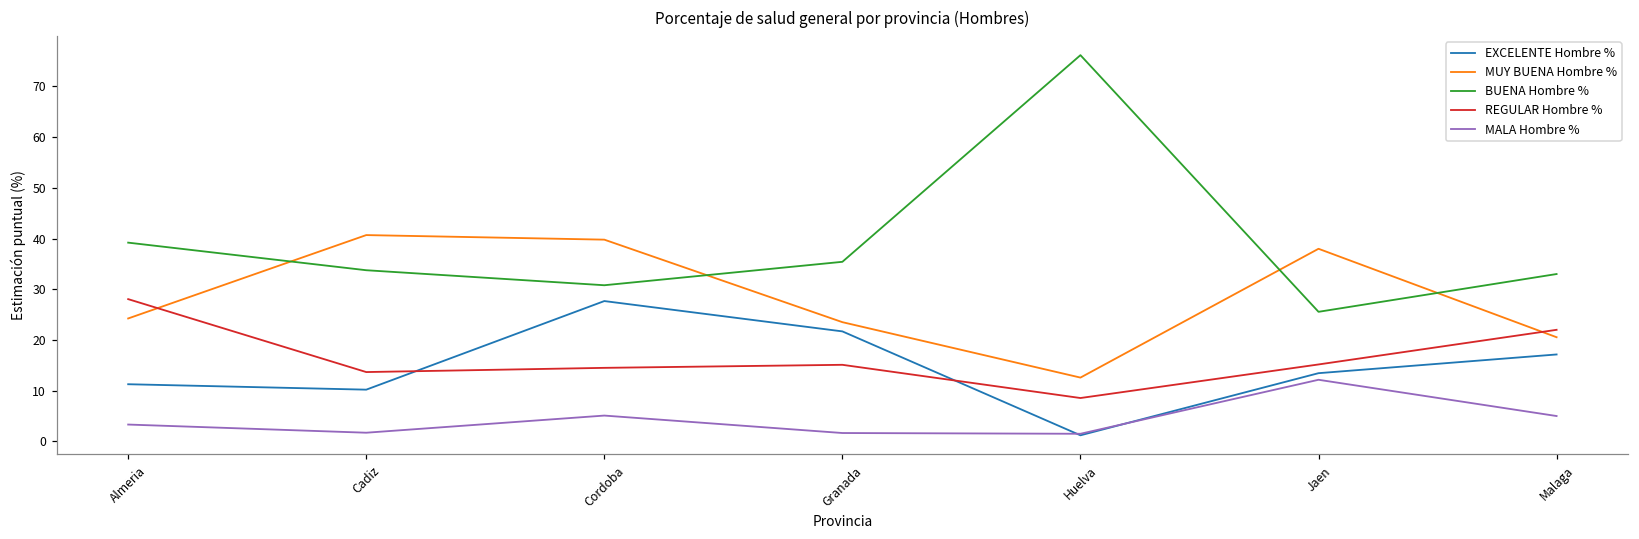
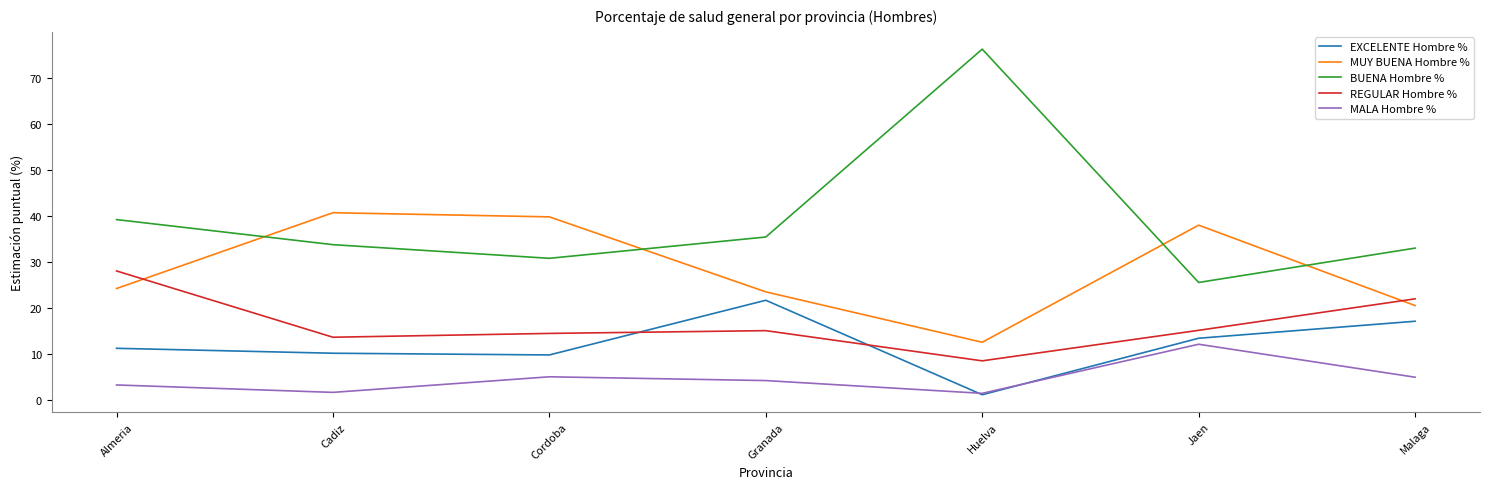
EXCELENTE Hombre %, Cordoba: 28 -> 10
MALA Hombre %, Granada: 2 -> 4
